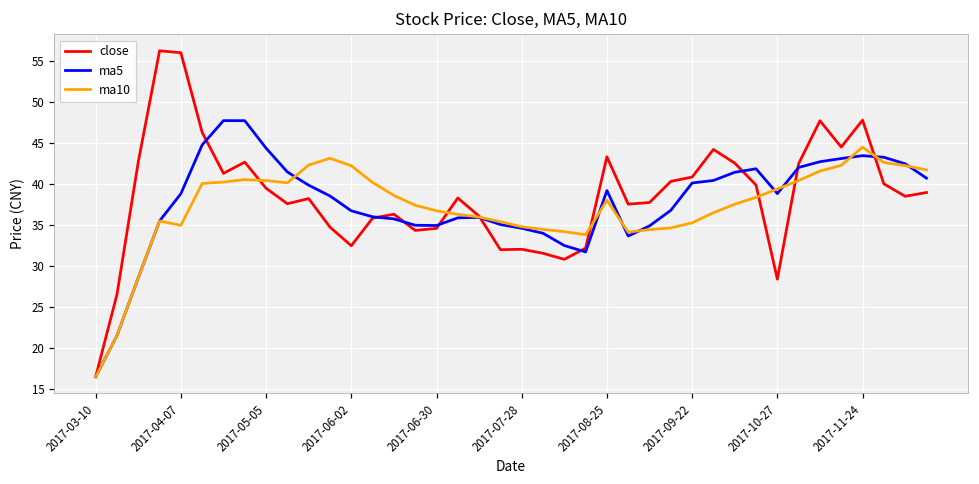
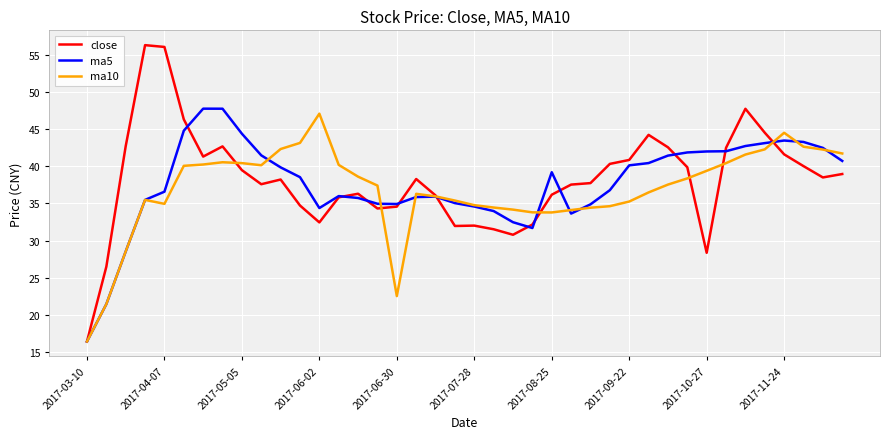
ma5, 2017-04-07: 39 -> 37
ma5, 2017-06-02: 37 -> 34
ma10, 2017-06-02: 42 -> 47
ma10, 2017-06-30: 37 -> 23
close, 2017-08-25: 43 -> 36
ma10, 2017-08-25: 38 -> 34
ma5, 2017-10-27: 39 -> 42
close, 2017-11-24: 48 -> 42
